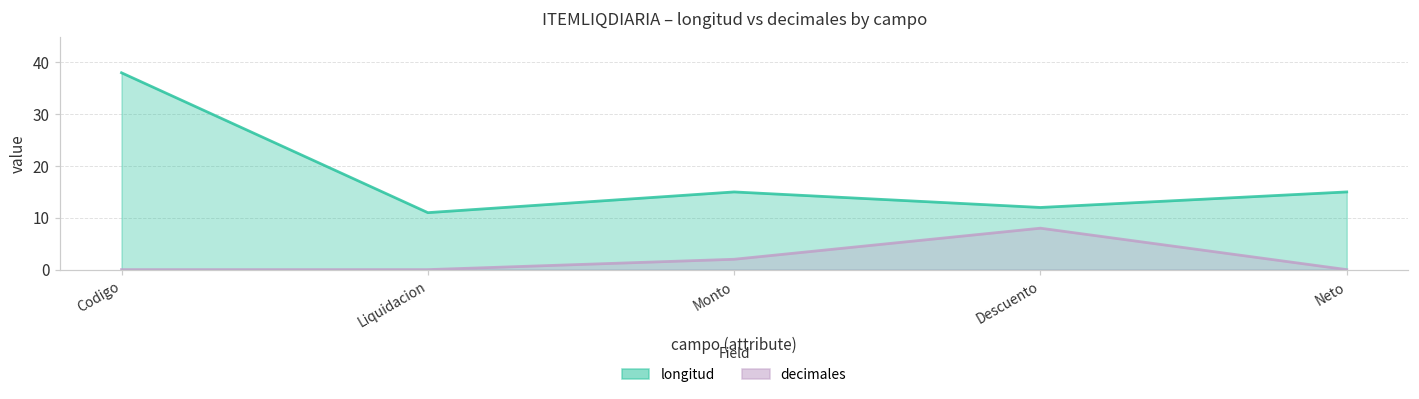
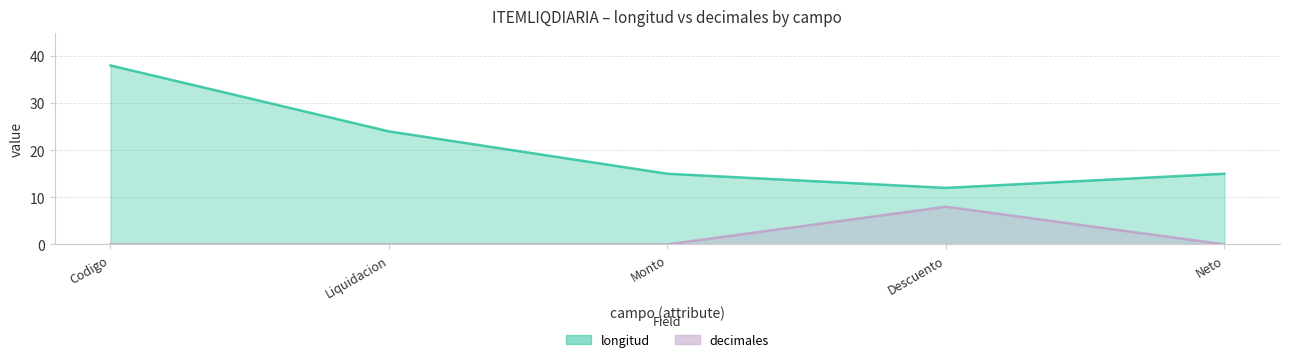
longitud, Liquidacion: 11 -> 24
decimales, Monto: 2 -> 0
